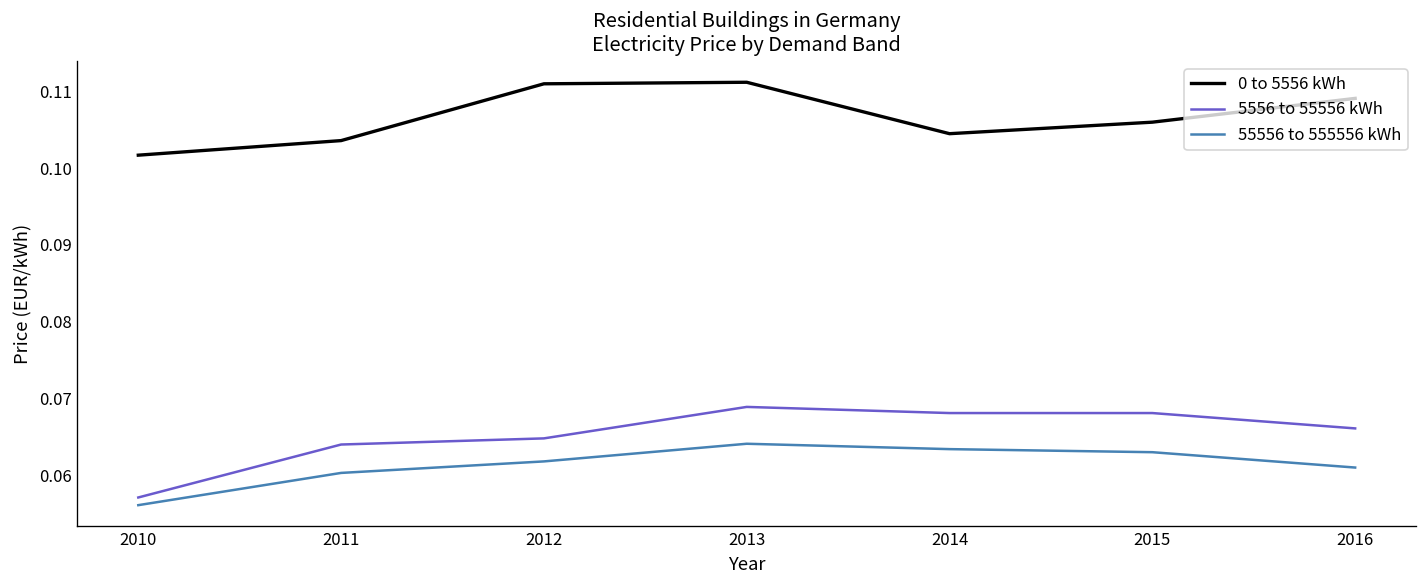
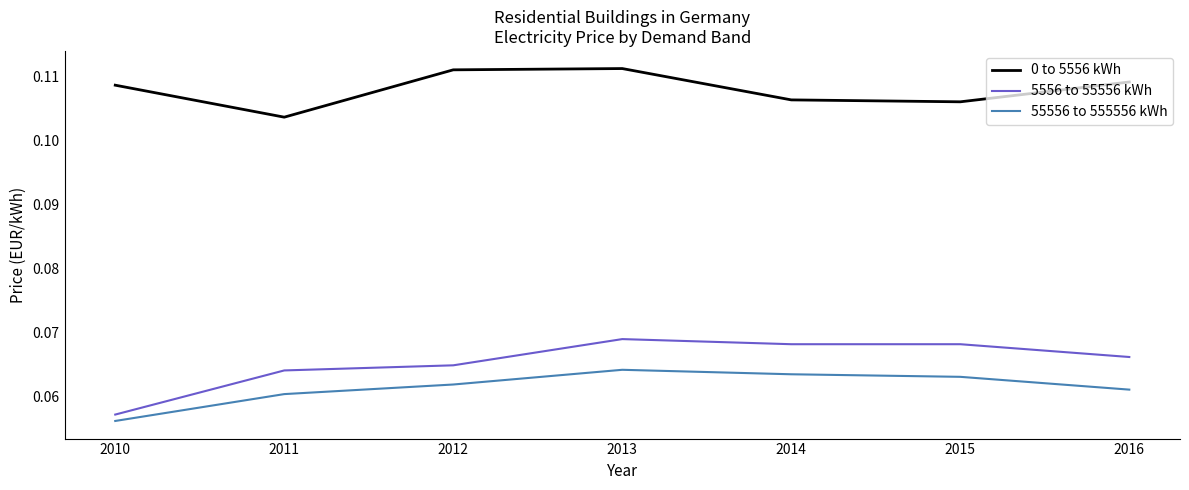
0 to 5556 kWh, 2010: 0.102 -> 0.109
0 to 5556 kWh, 2014: 0.105 -> 0.106
